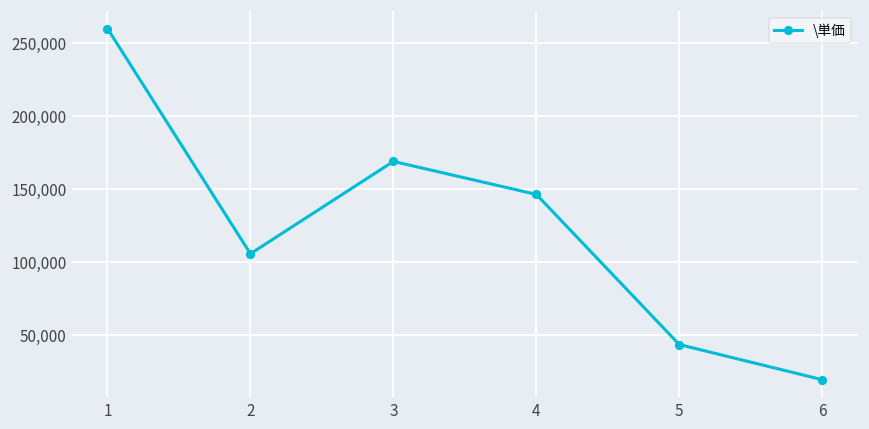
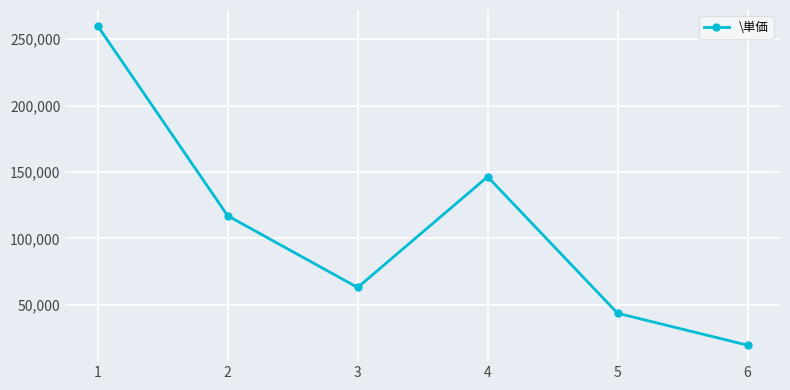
2: 106,000 -> 117,000
3: 169,000 -> 63,000
